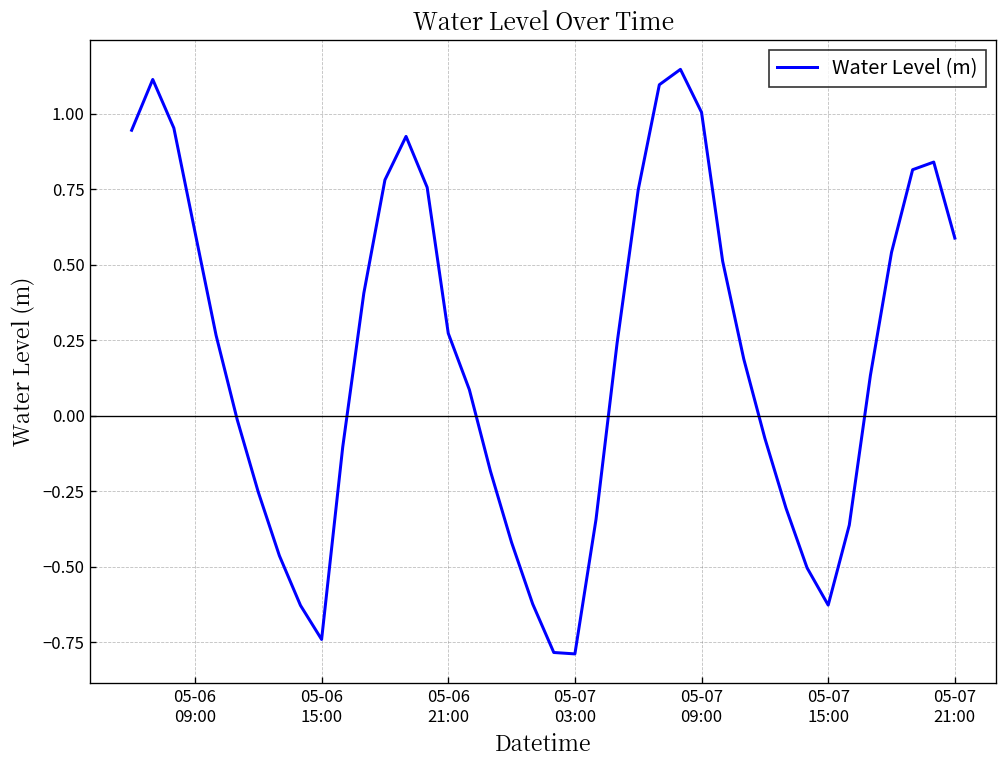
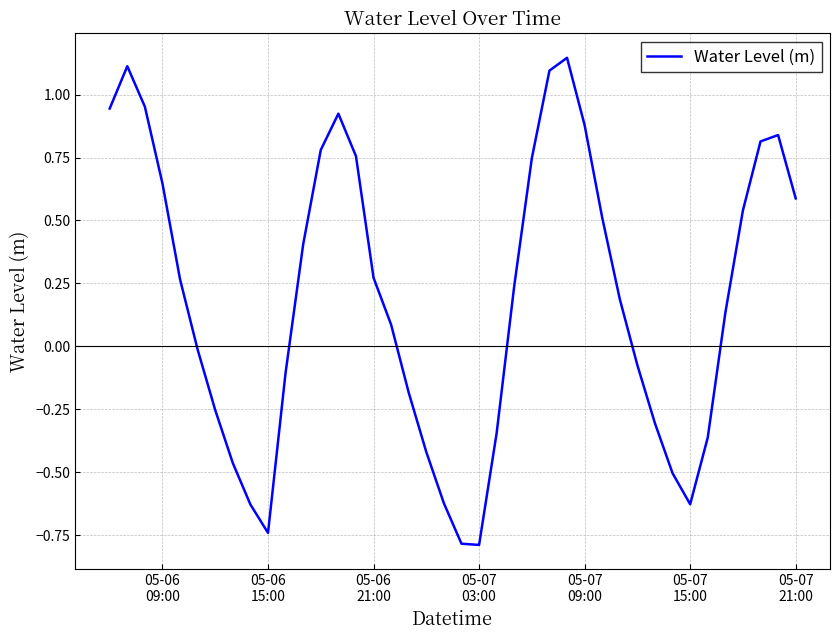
05-06 09:00: 0.61 -> 0.65
05-07 09:00: 1.00 -> 0.88
